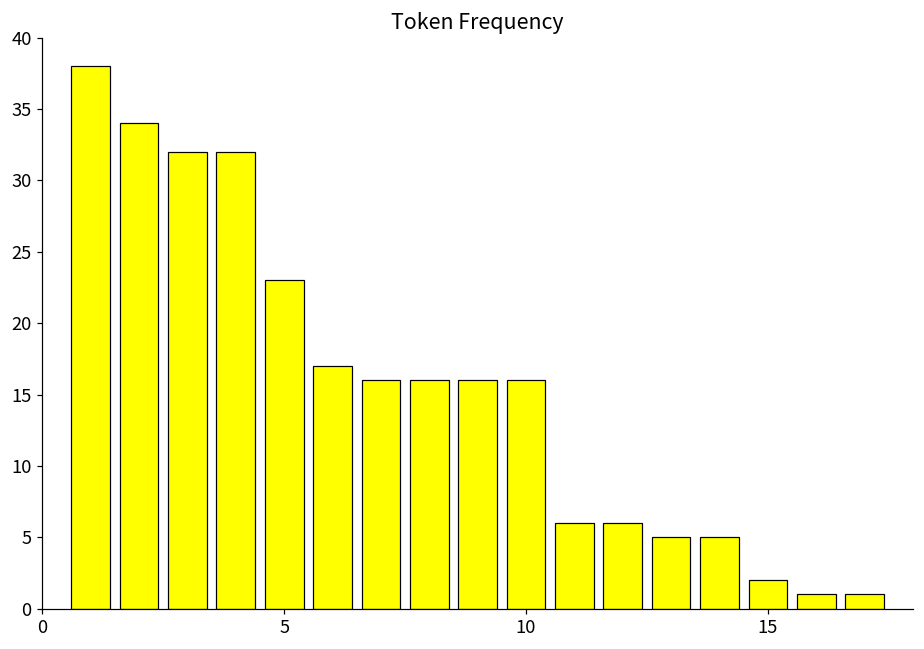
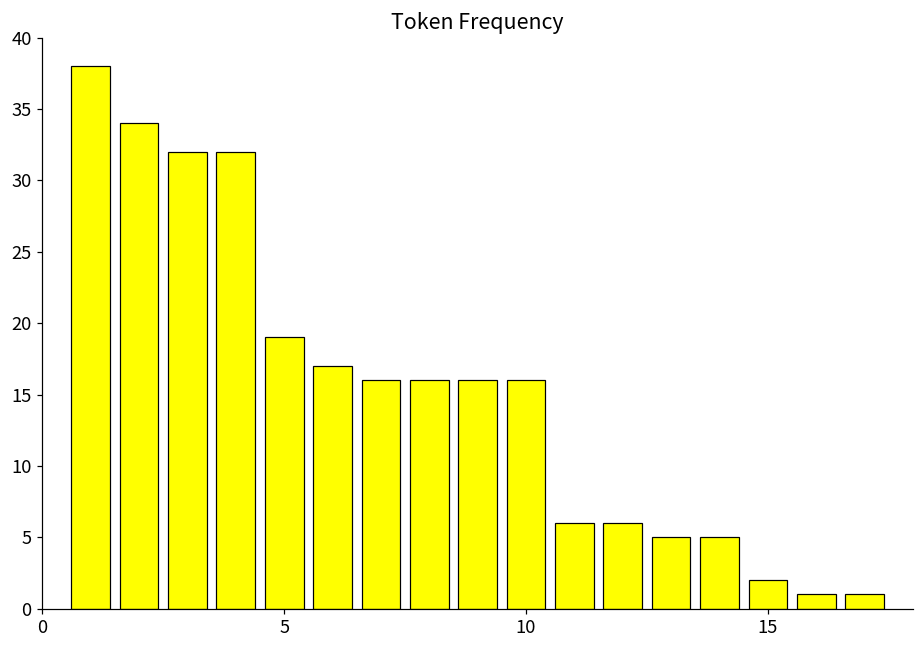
5: 23 -> 19
